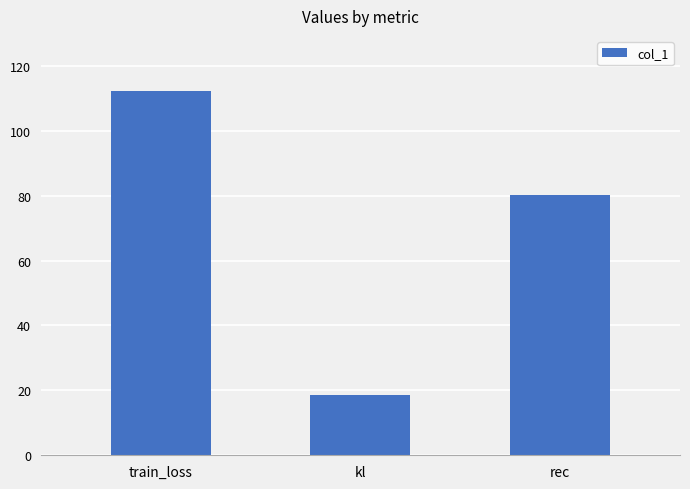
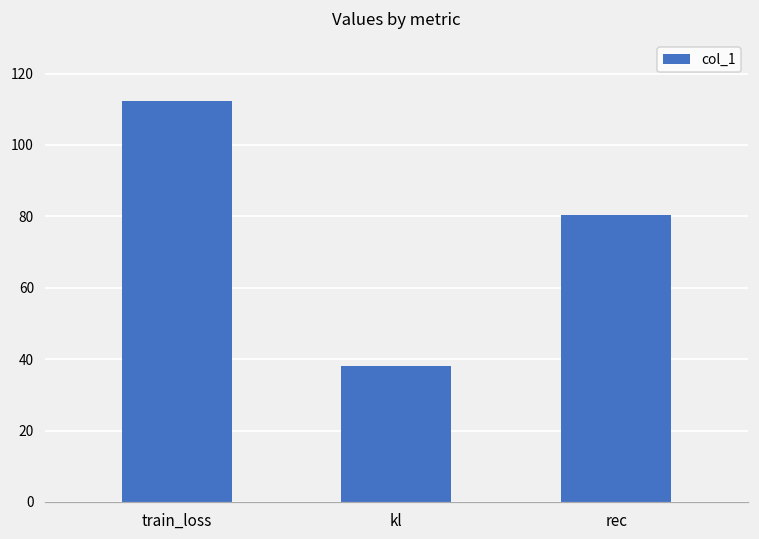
kl: 19 -> 38
